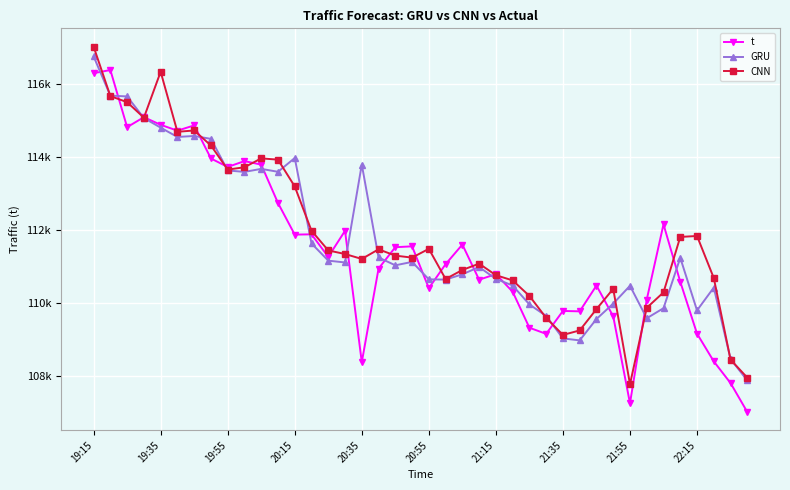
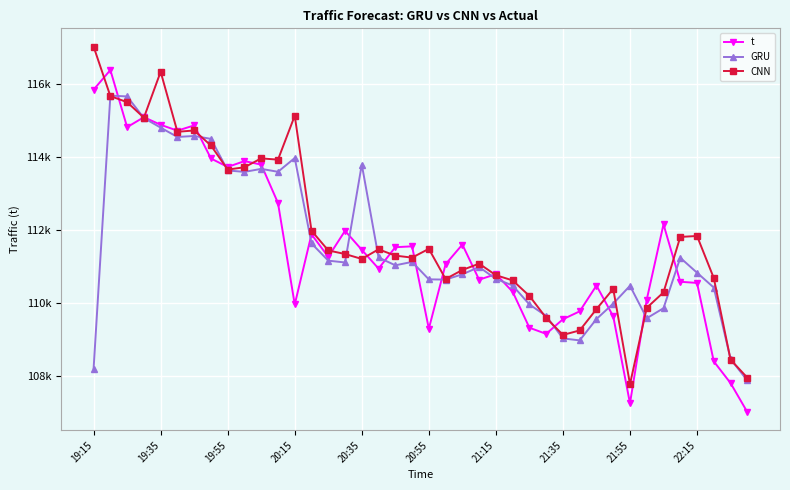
t, 19:15: 116300 -> 115800
GRU, 19:15: 116800 -> 108200
t, 20:15: 111900 -> 110000
CNN, 20:15: 113200 -> 115100
t, 20:35: 108400 -> 111500
t, 20:55: 110400 -> 109300
t, 21:35: 109800 -> 109600
t, 22:15: 109200 -> 110600
GRU, 22:15: 109800 -> 110800
